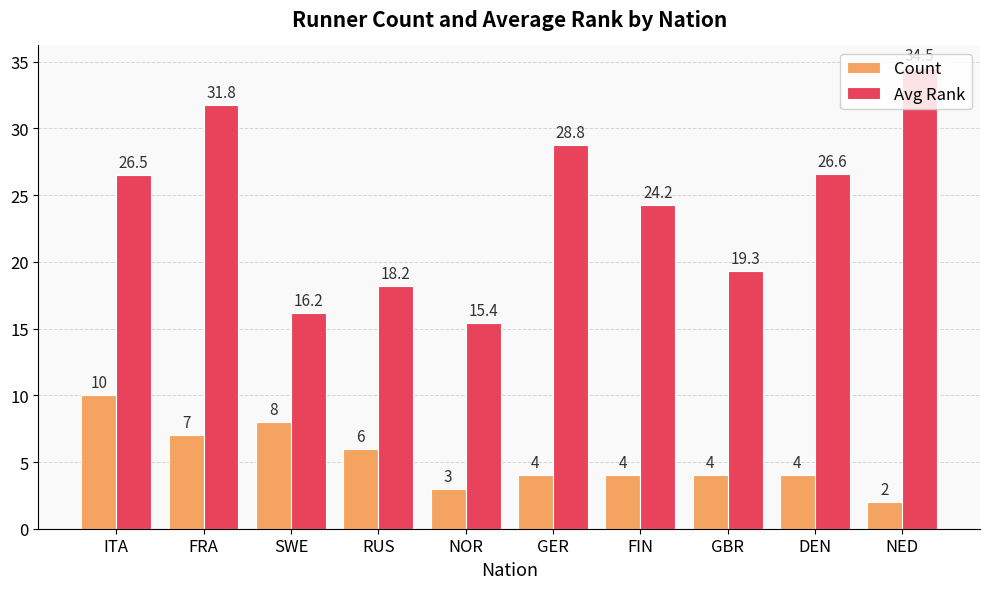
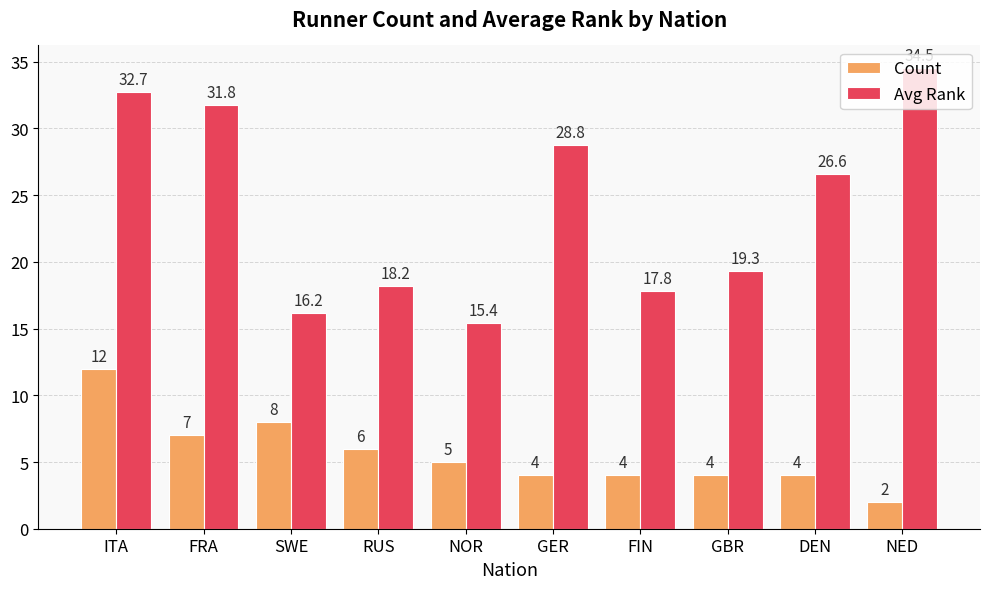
Count, ITA: 10 -> 12
Avg Rank, ITA: 26.5 -> 32.7
Count, NOR: 3 -> 5
Avg Rank, FIN: 24.2 -> 17.8
